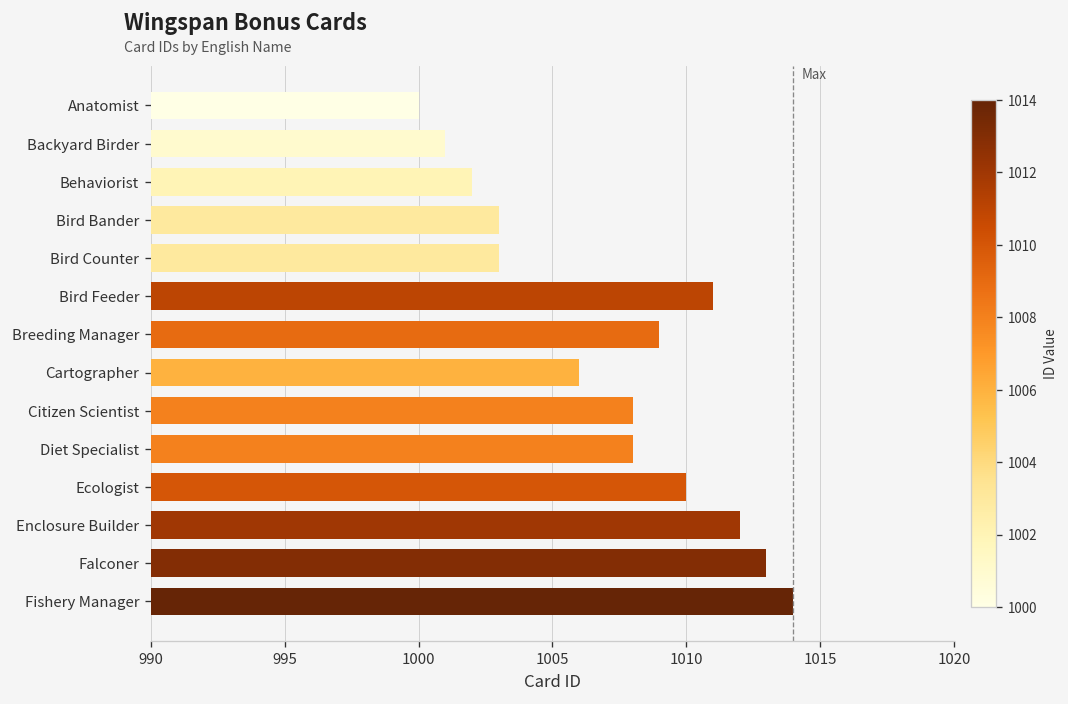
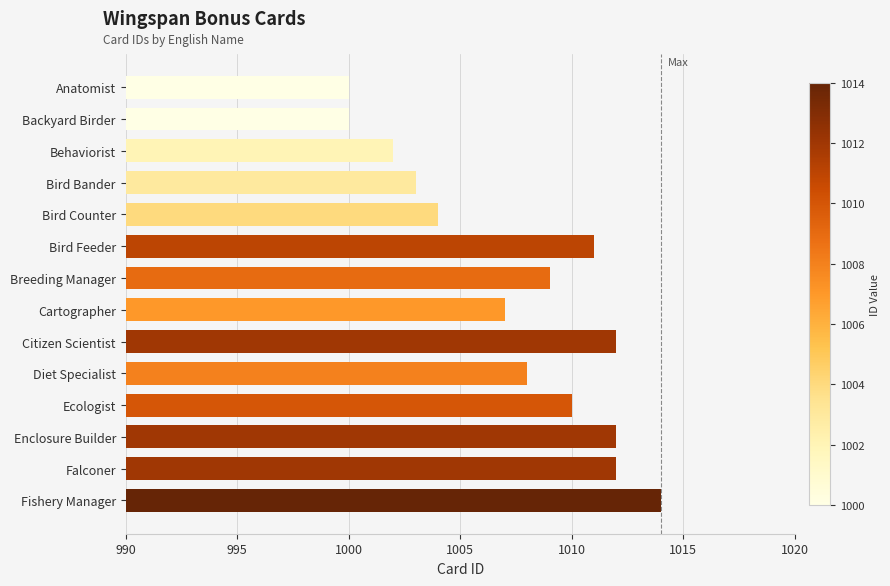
Backyard Birder: 1001 -> 1000
Bird Counter: 1003 -> 1004
Cartographer: 1006 -> 1007
Citizen Scientist: 1008 -> 1012
Falconer: 1013 -> 1012
